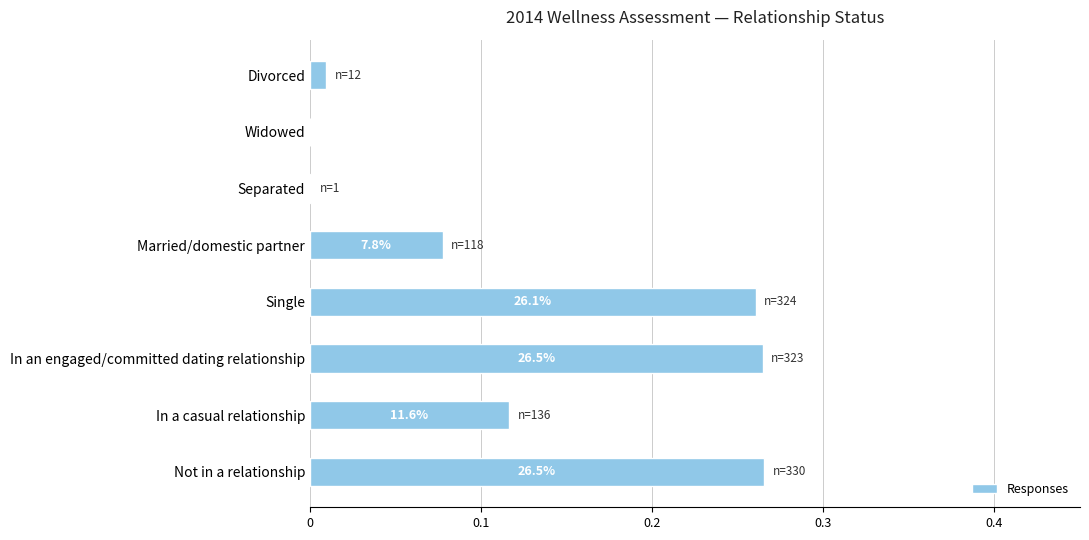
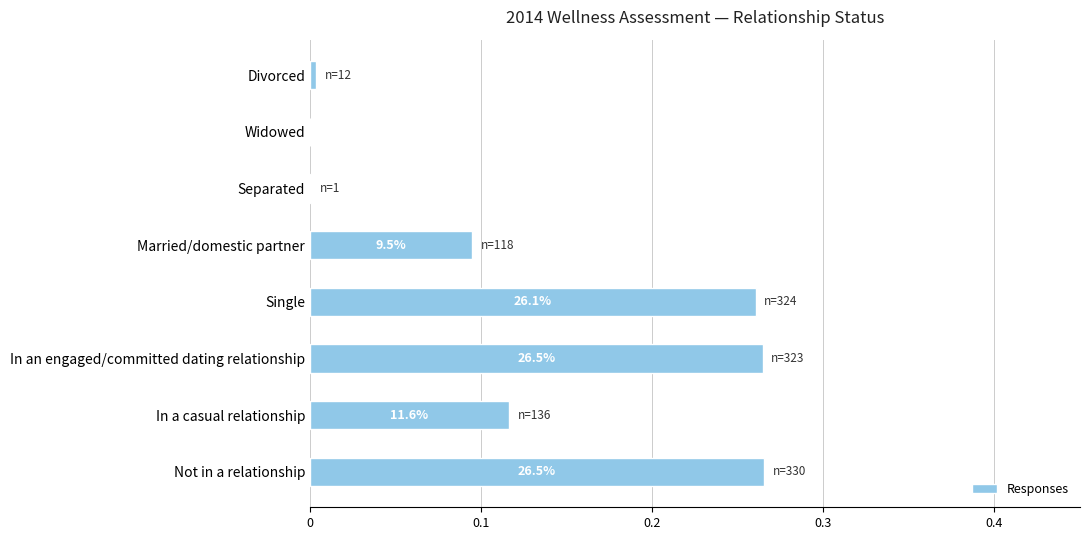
Divorced: 0.010 -> 0.004
Married/domestic partner: 7.8% -> 9.5%
